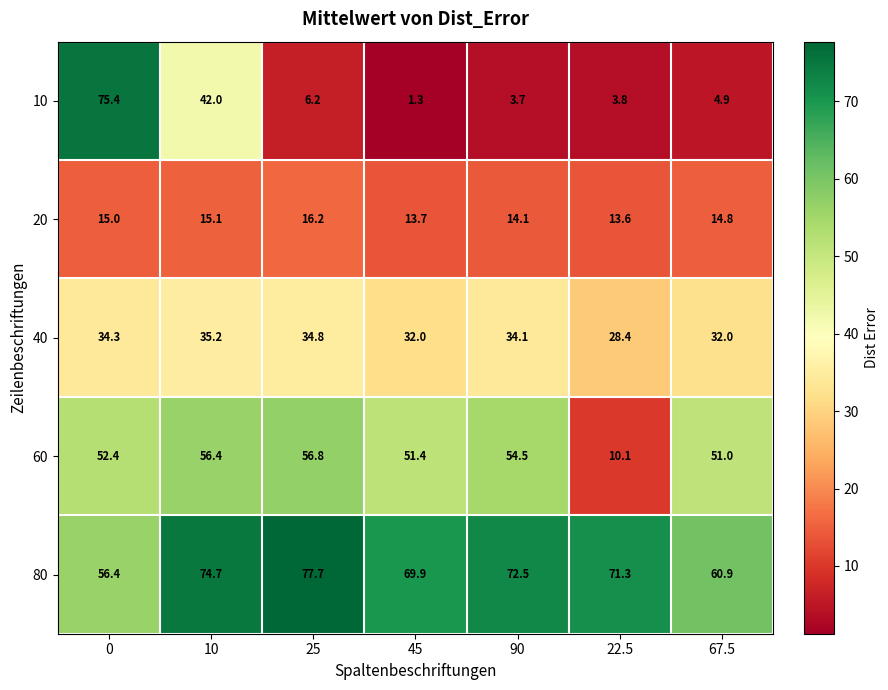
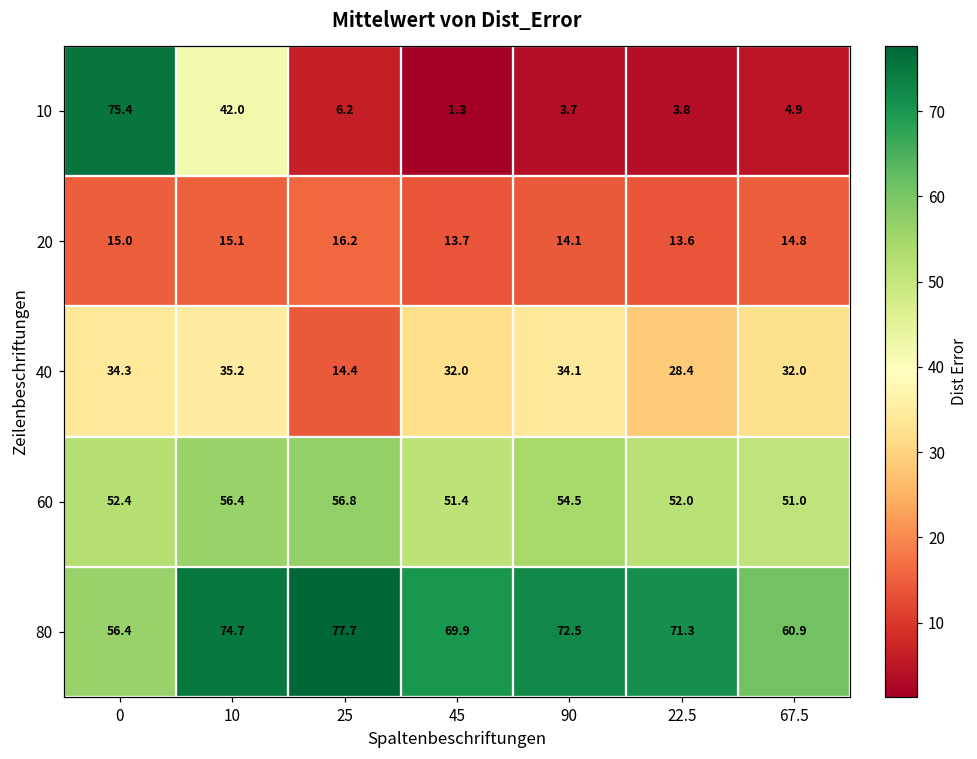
40, 25: 34.8 -> 14.4
60, 22.5: 10.1 -> 52.0
